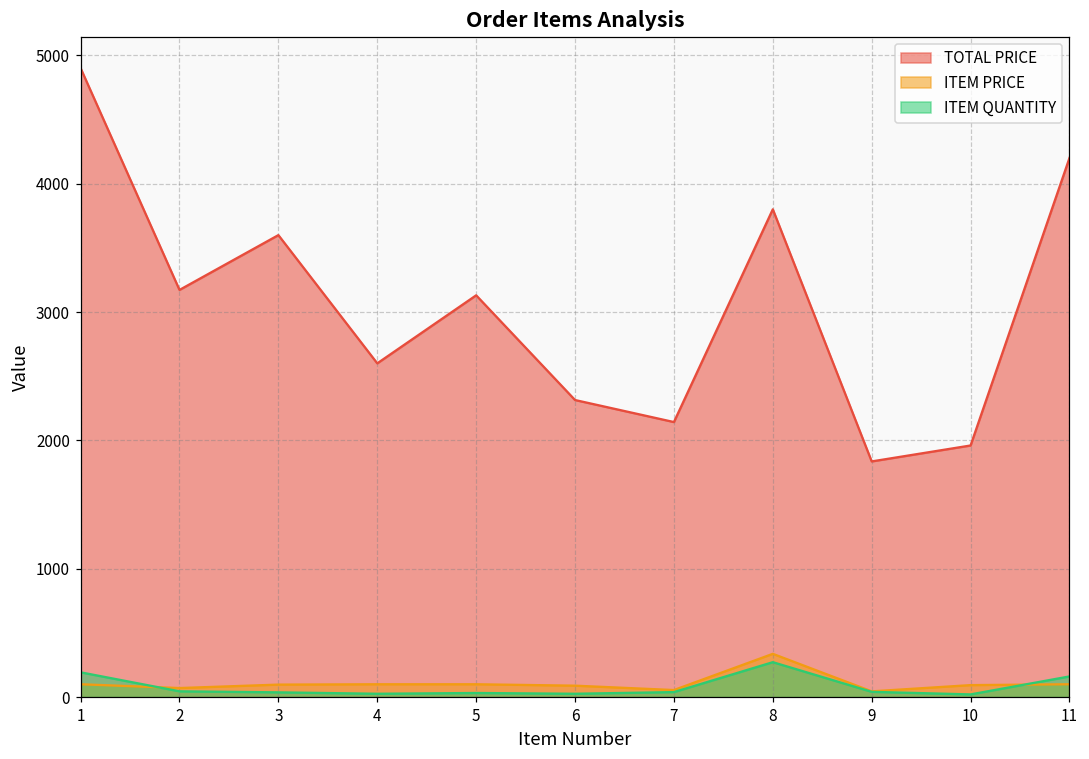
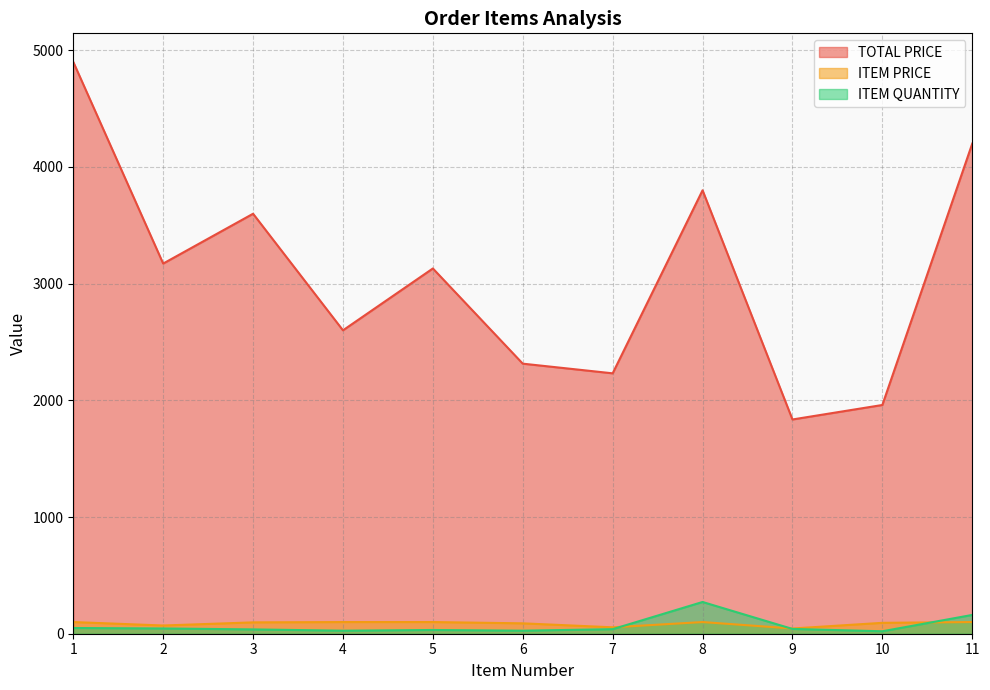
ITEM QUANTITY, 1: 190 -> 50
TOTAL PRICE, 7: 2140 -> 2230
ITEM PRICE, 8: 340 -> 100
